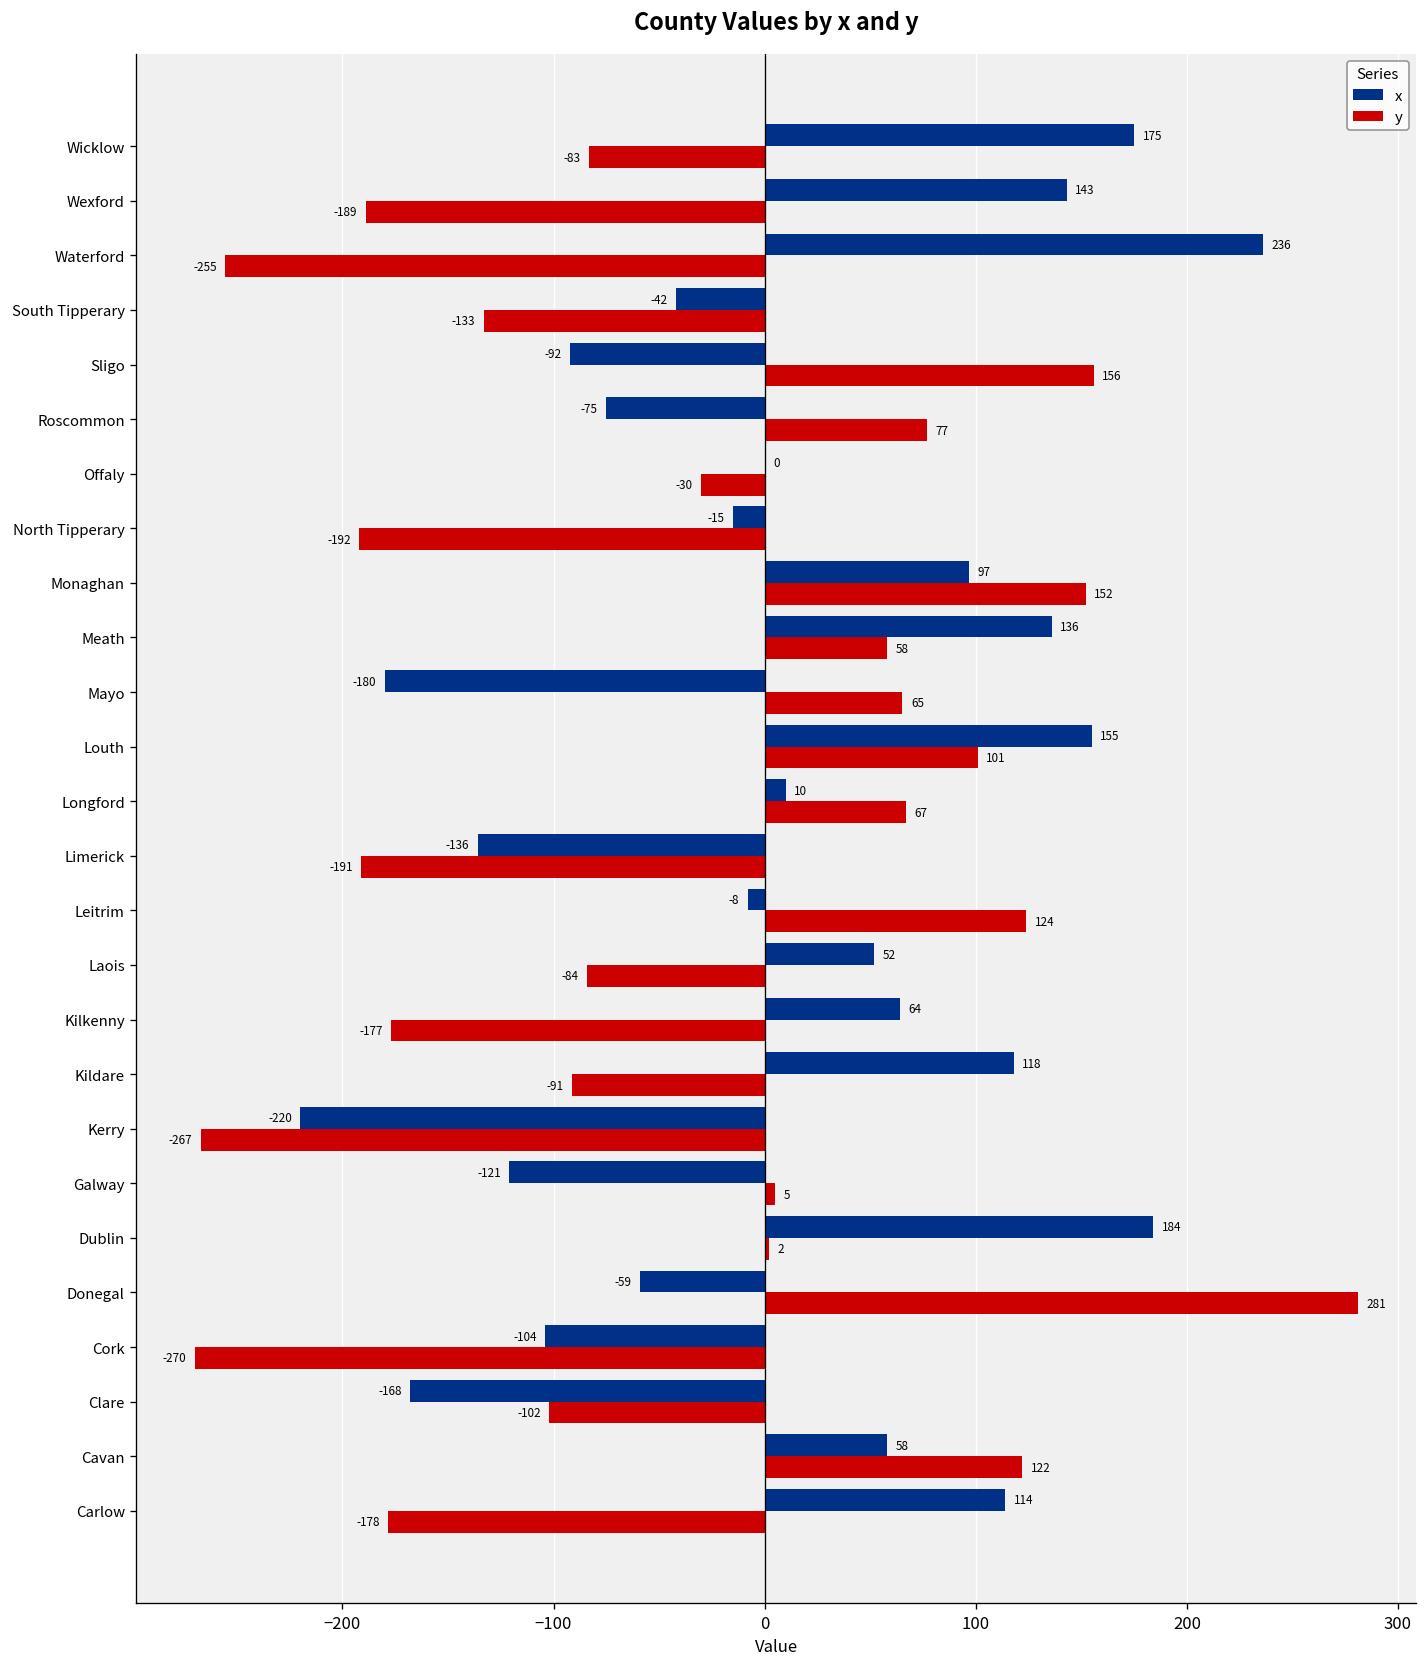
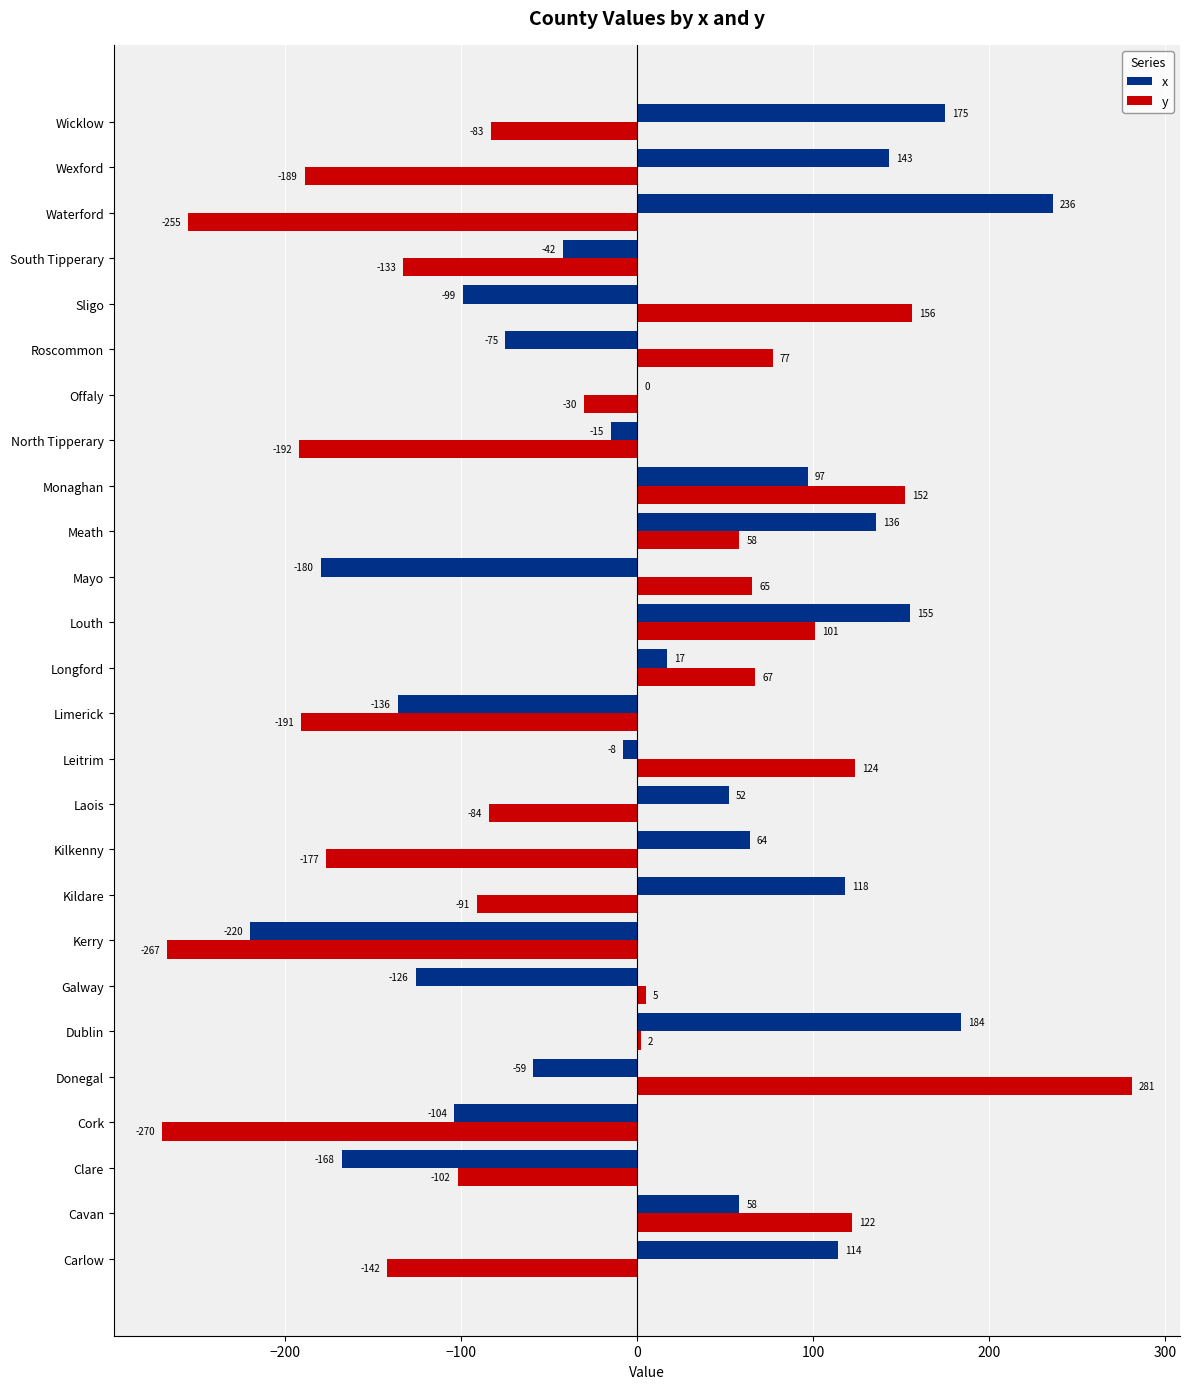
x, Sligo: -92 -> -99
x, Longford: 10 -> 17
x, Galway: -121 -> -126
y, Carlow: -178 -> -142
